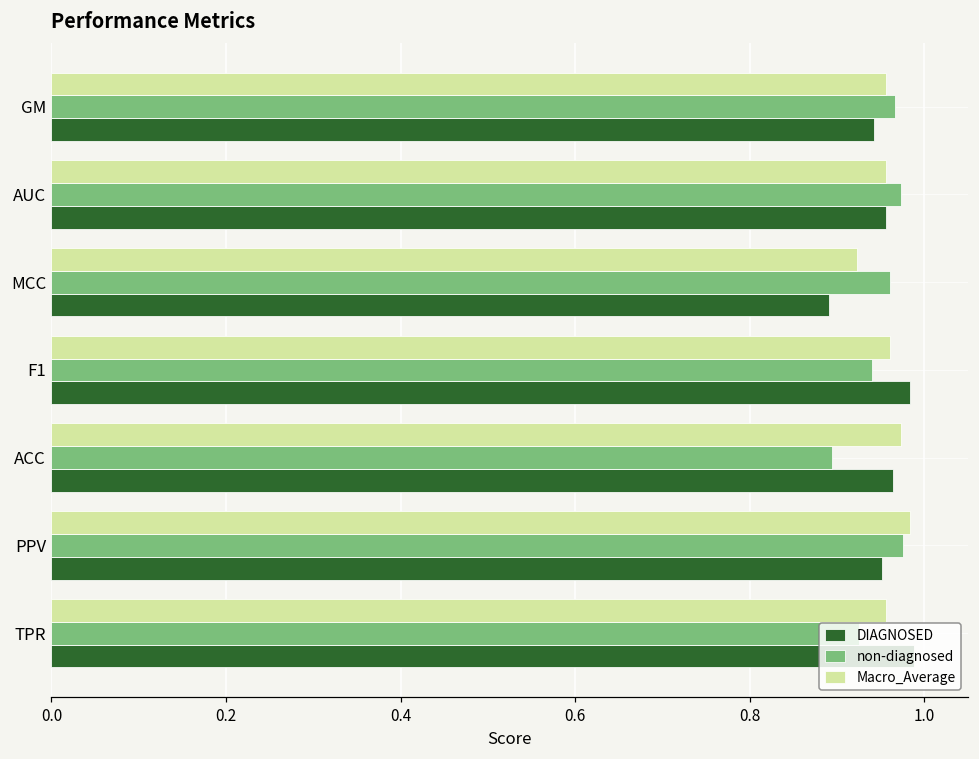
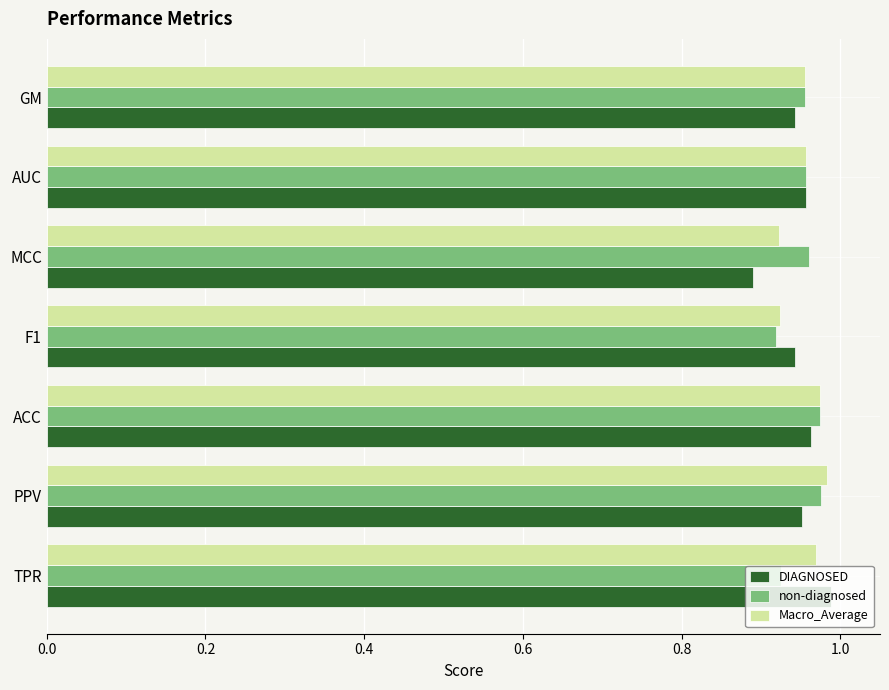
non-diagnosed, GM: 0.97 -> 0.96
non-diagnosed, AUC: 0.97 -> 0.96
Macro_Average, F1: 0.96 -> 0.92
non-diagnosed, F1: 0.94 -> 0.92
DIAGNOSED, F1: 0.98 -> 0.94
non-diagnosed, ACC: 0.89 -> 0.97
Macro_Average, TPR: 0.96 -> 0.97
